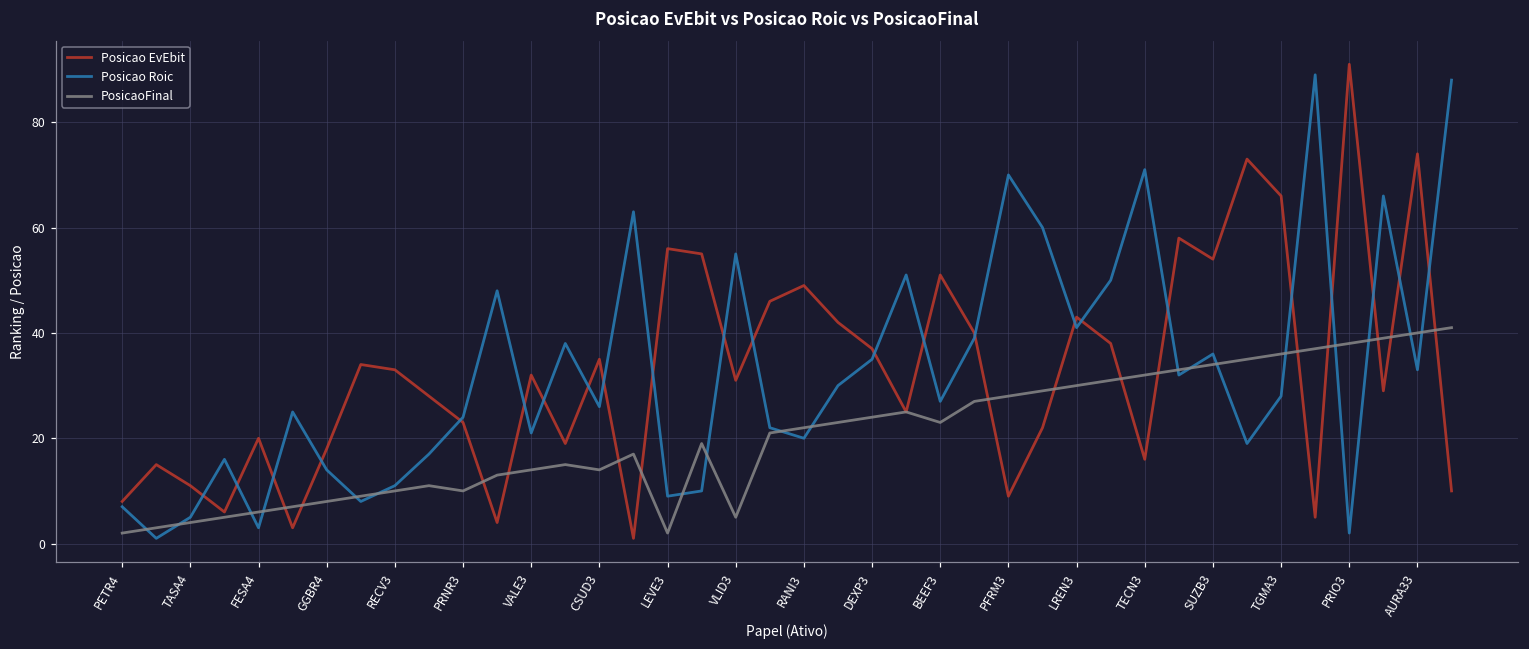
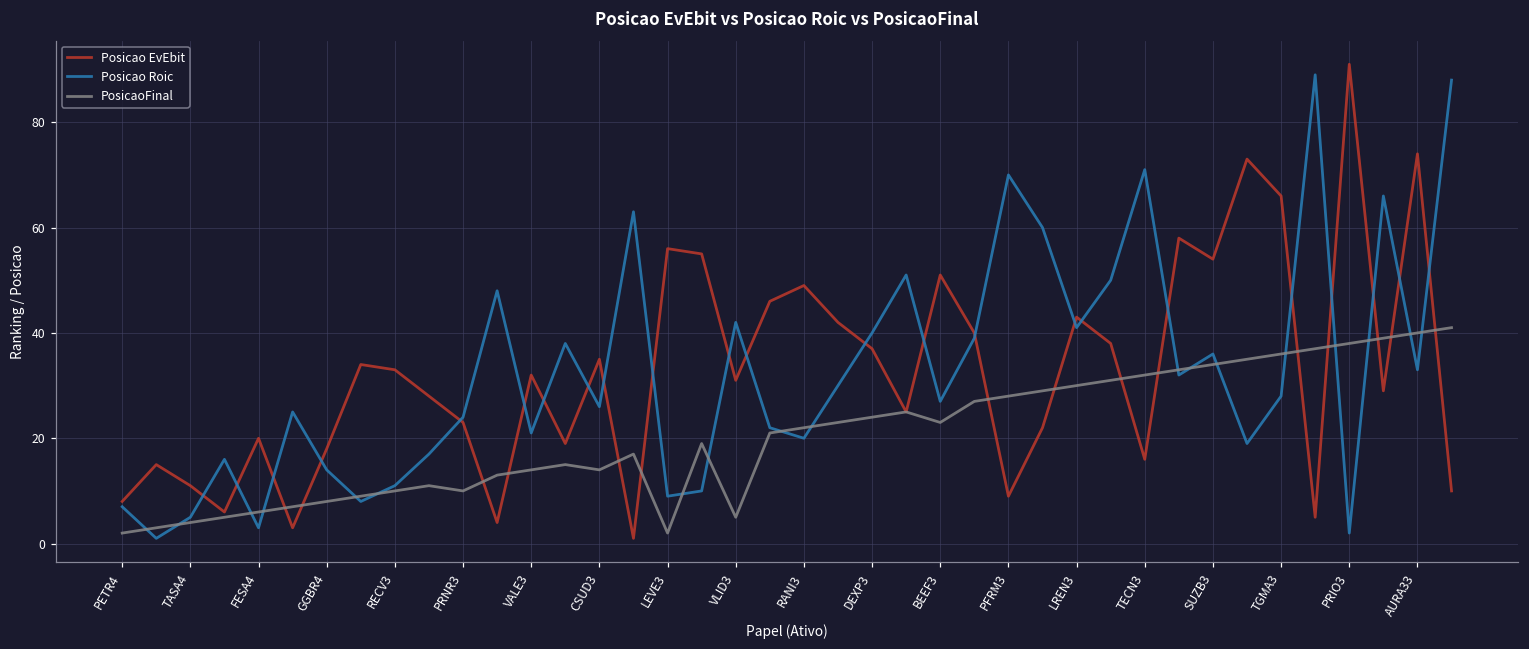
Posicao Roic, VLID3: 55 -> 42
Posicao Roic, DEXP3: 35 -> 40
